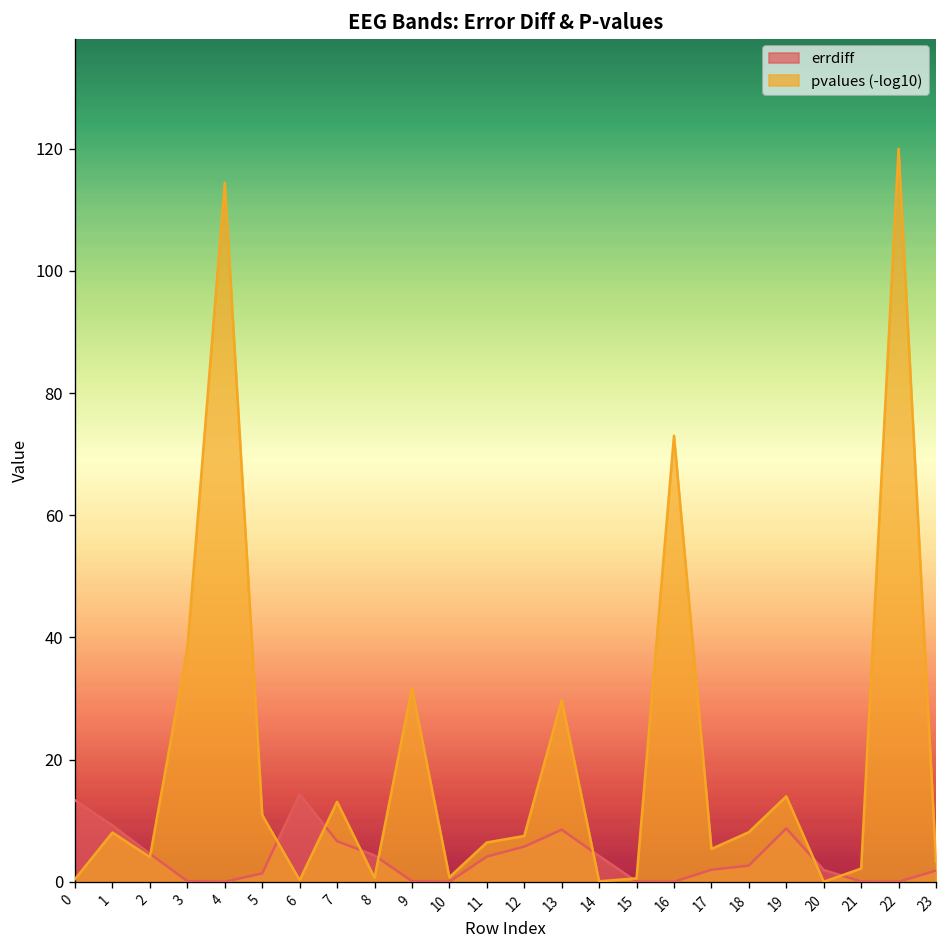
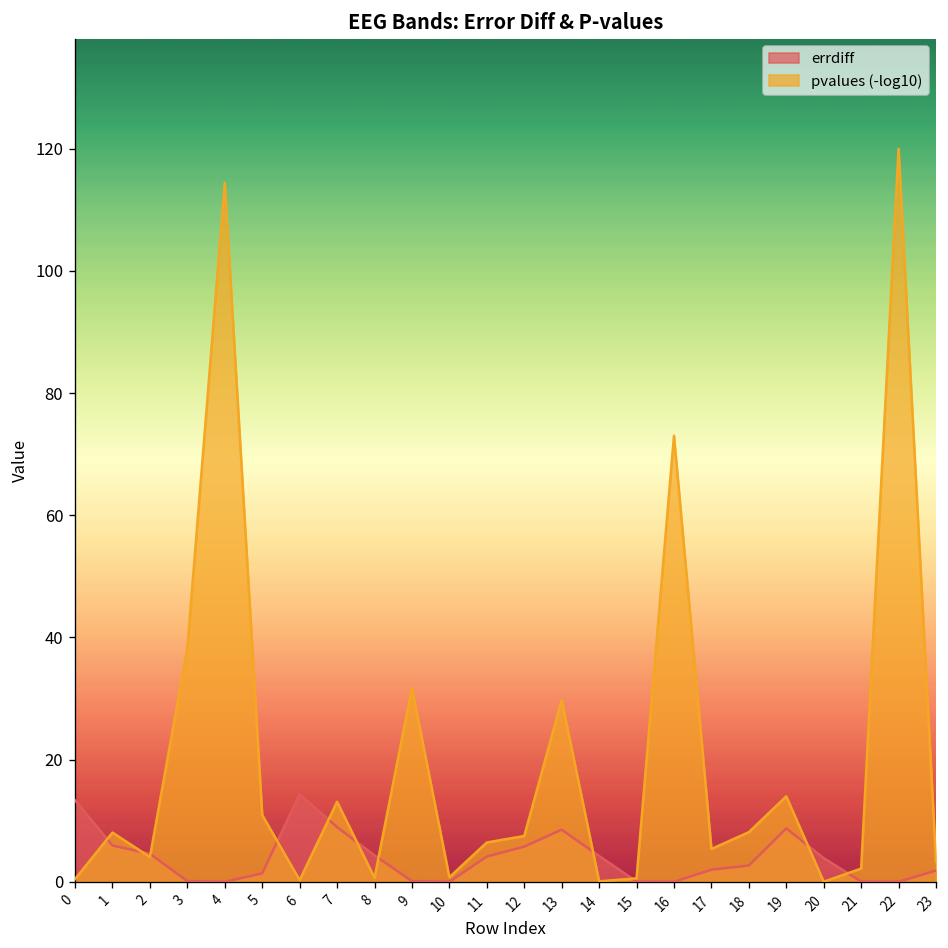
errdiff, 1: 9 -> 6
errdiff, 7: 7 -> 9
errdiff, 20: 2 -> 4
